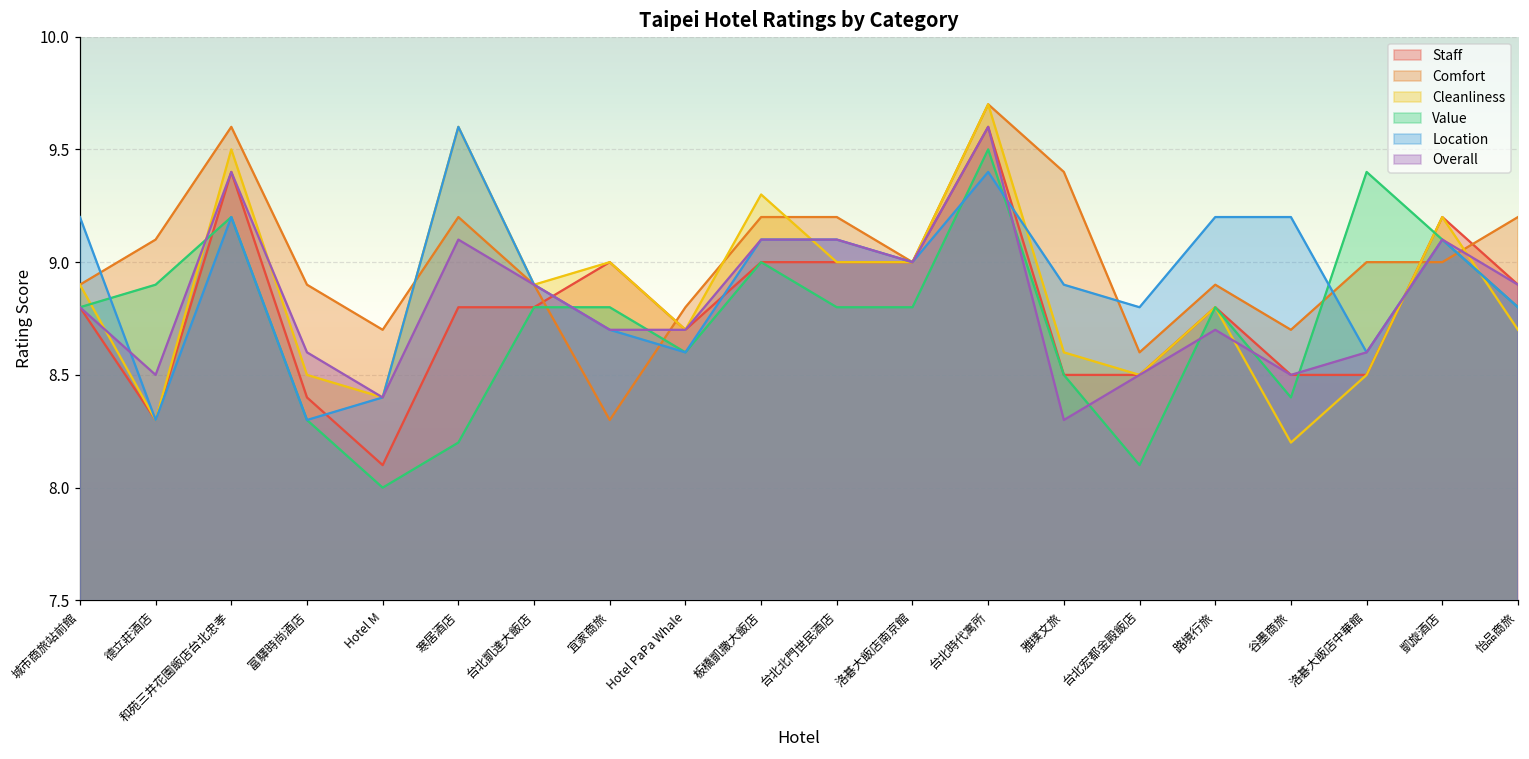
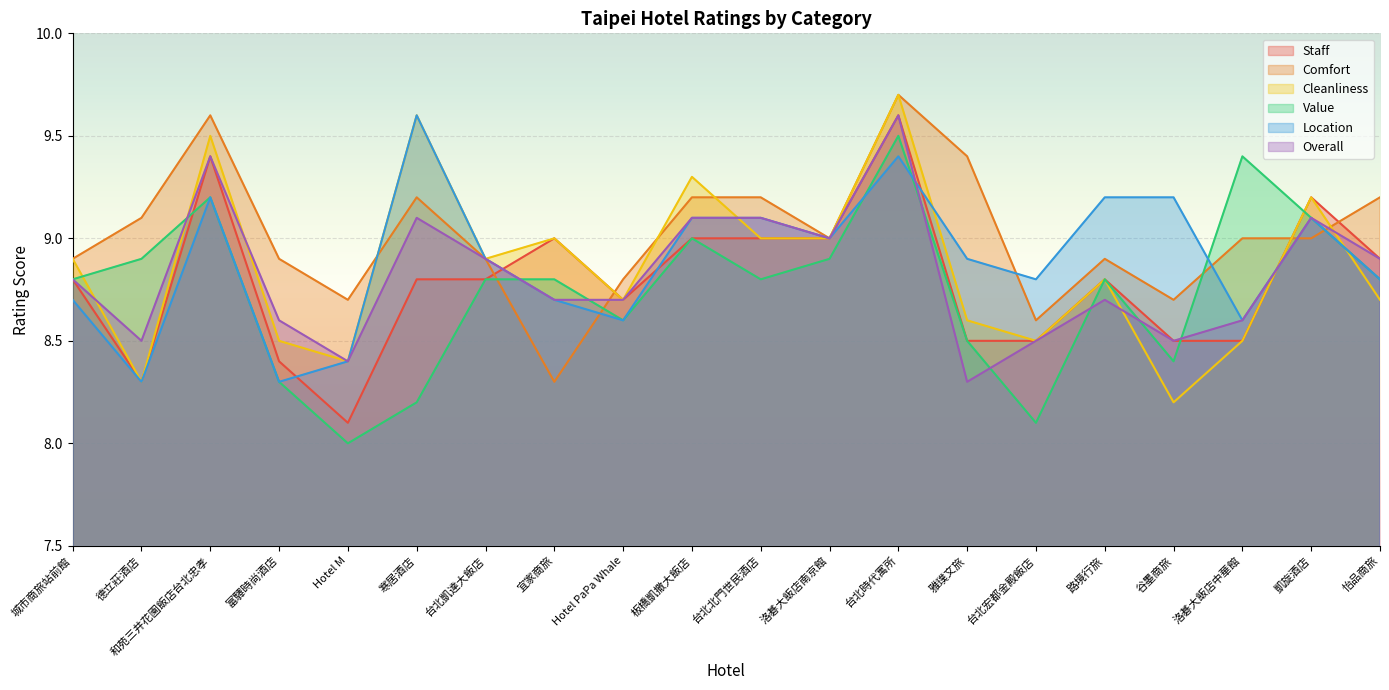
Location, 城市商旅站前館: 9.2 -> 8.7
Value, 洛碁大飯店南京館: 8.8 -> 8.9
